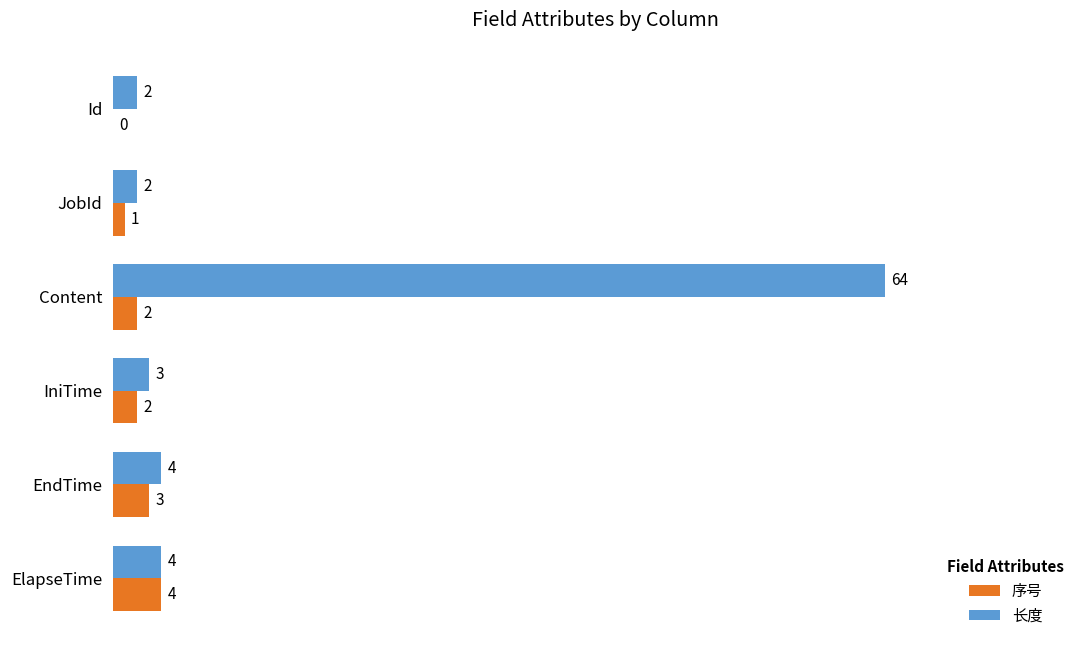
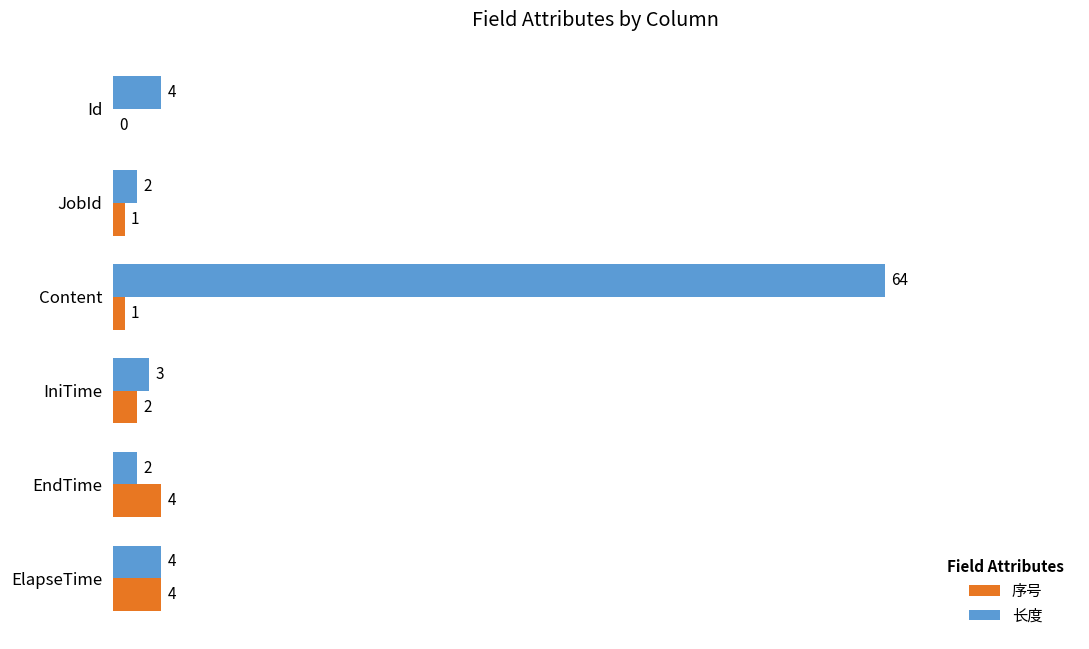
长度, Id: 2 -> 4
序号, Content: 2 -> 1
长度, EndTime: 4 -> 2
序号, EndTime: 3 -> 4
